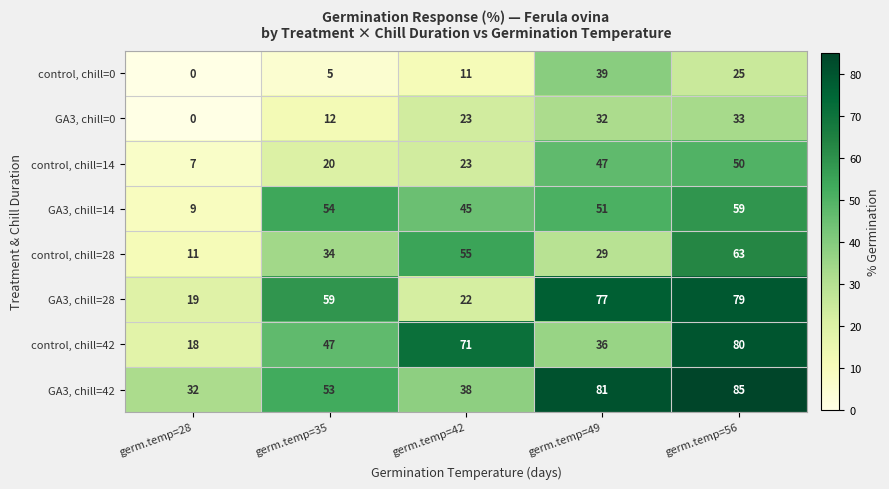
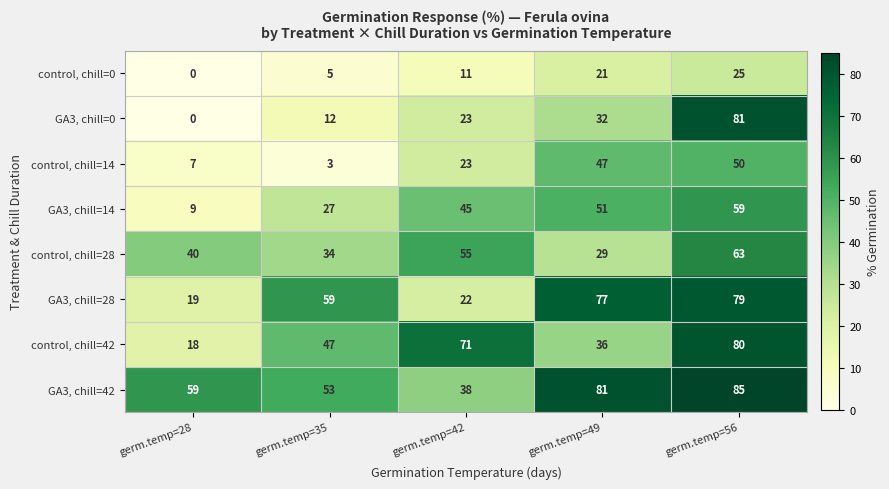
control, chill=0, germ.temp=49: 39 -> 21
GA3, chill=0, germ.temp=56: 33 -> 81
control, chill=14, germ.temp=35: 20 -> 3
GA3, chill=14, germ.temp=35: 54 -> 27
control, chill=28, germ.temp=28: 11 -> 40
GA3, chill=42, germ.temp=28: 32 -> 59
